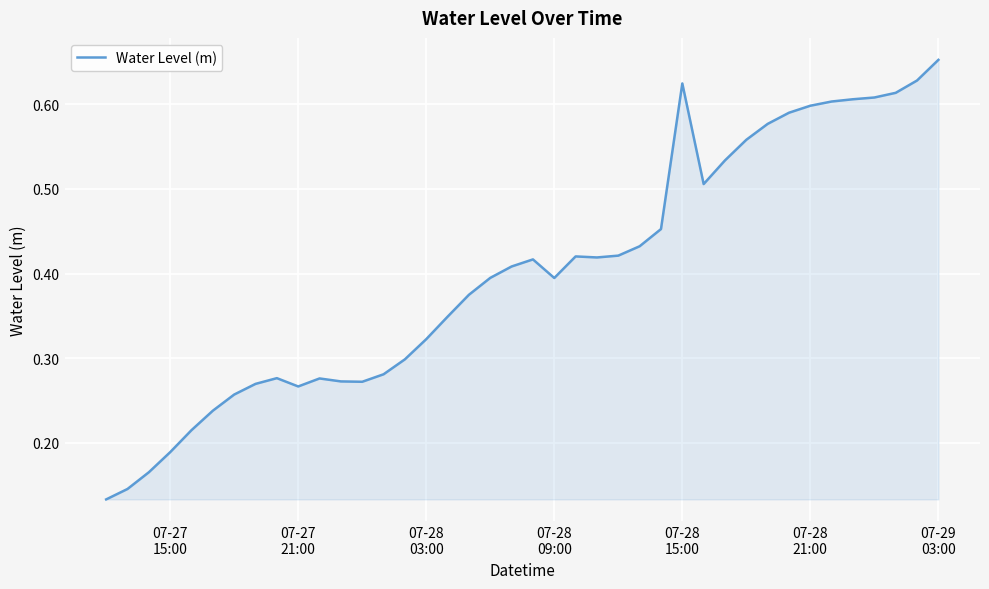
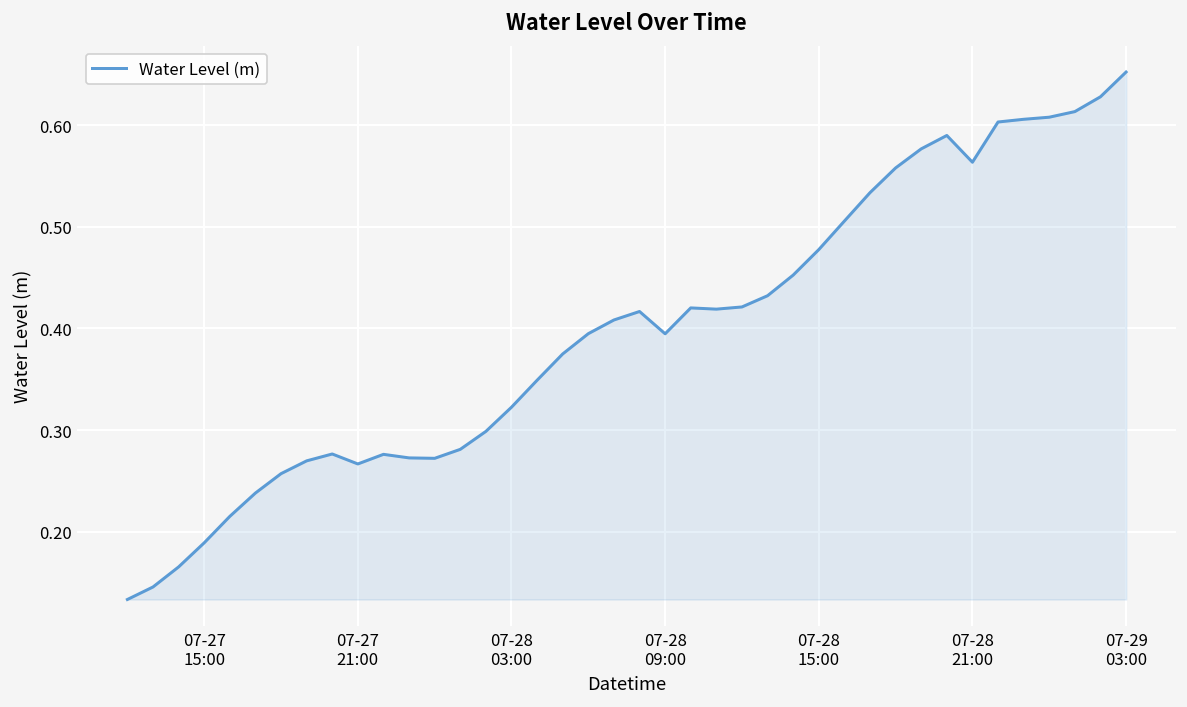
07-28 15:00: 0.62 -> 0.48
07-28 21:00: 0.60 -> 0.56
